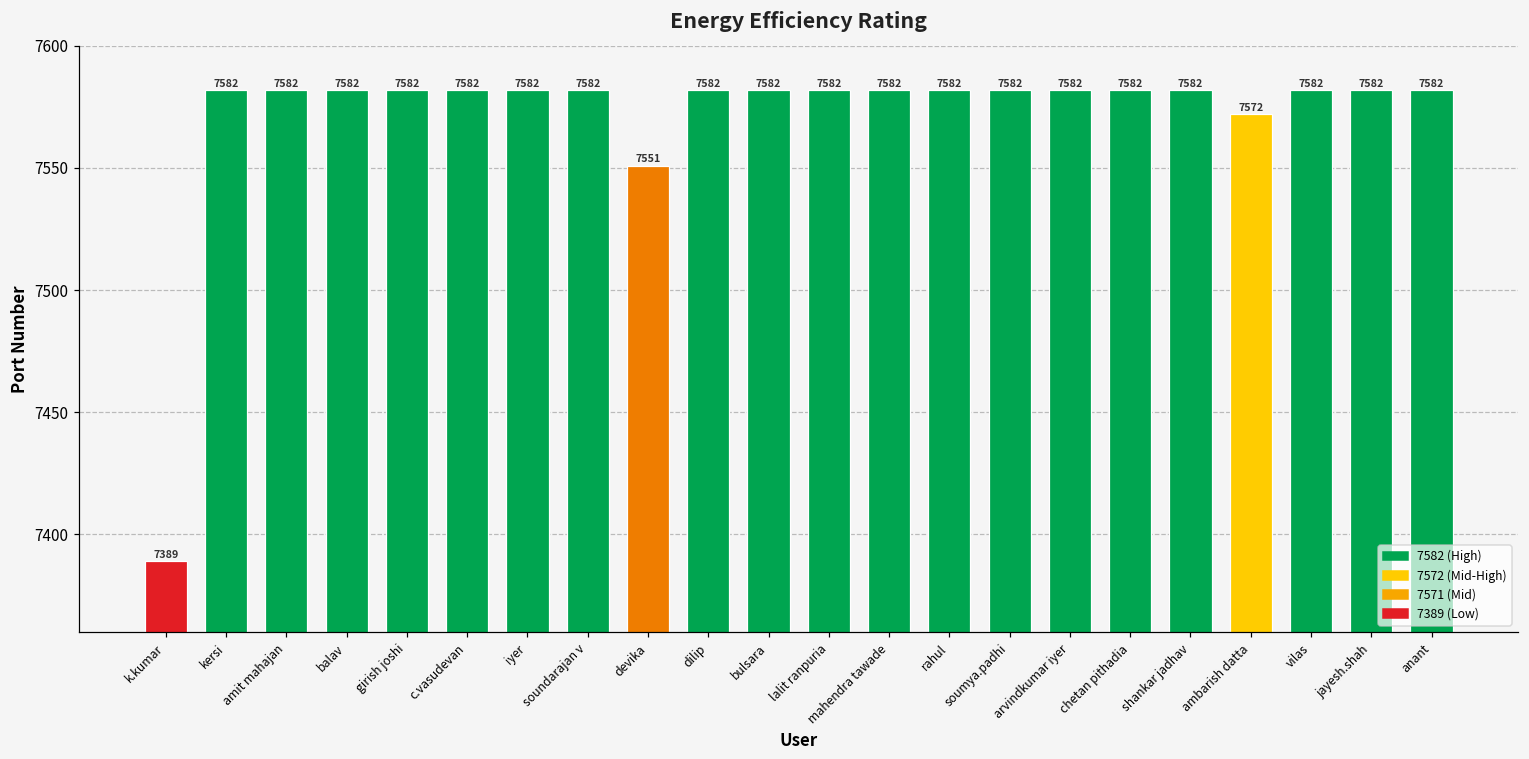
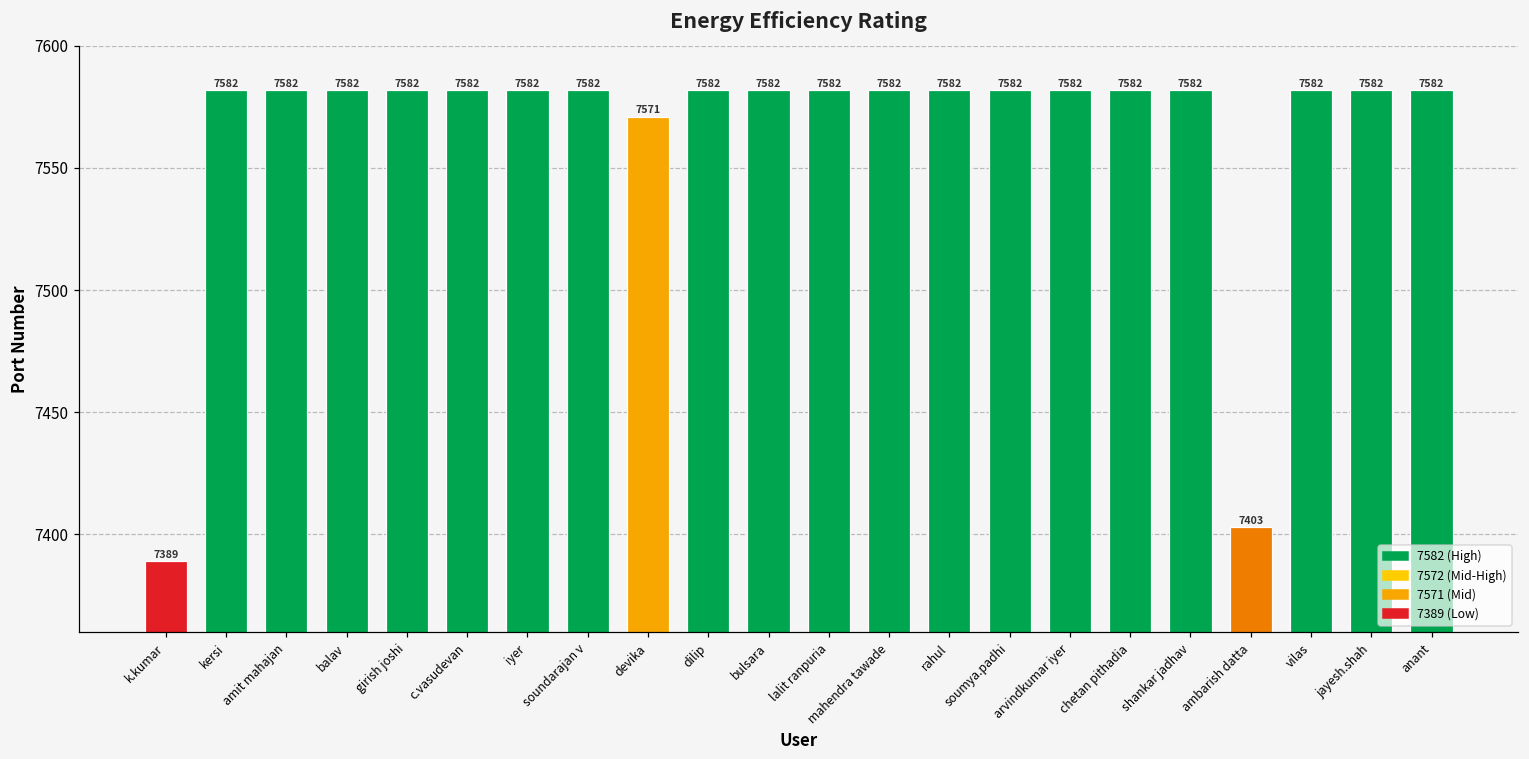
devika: 7551 -> 7571
ambarish datta: 7572 -> 7403
